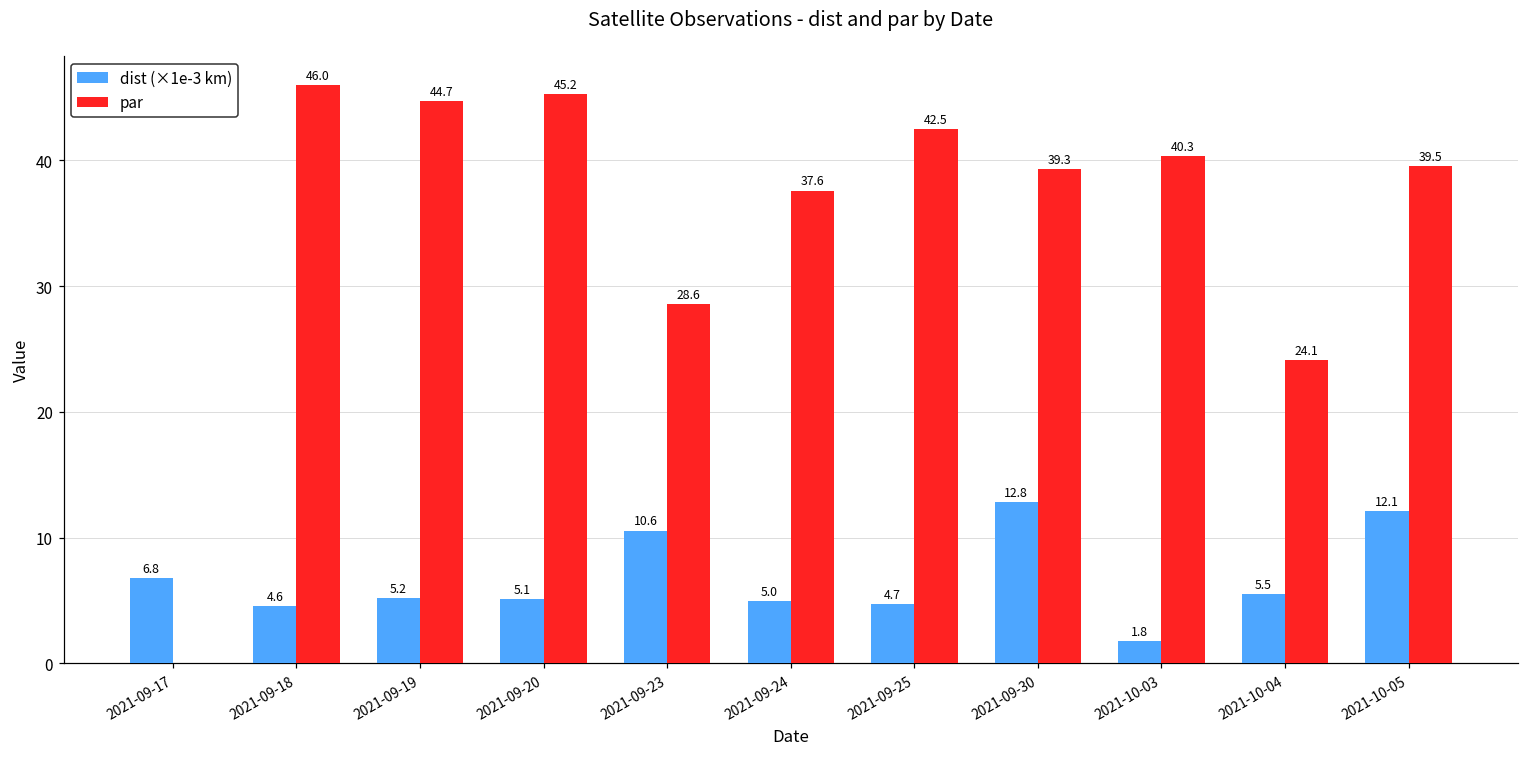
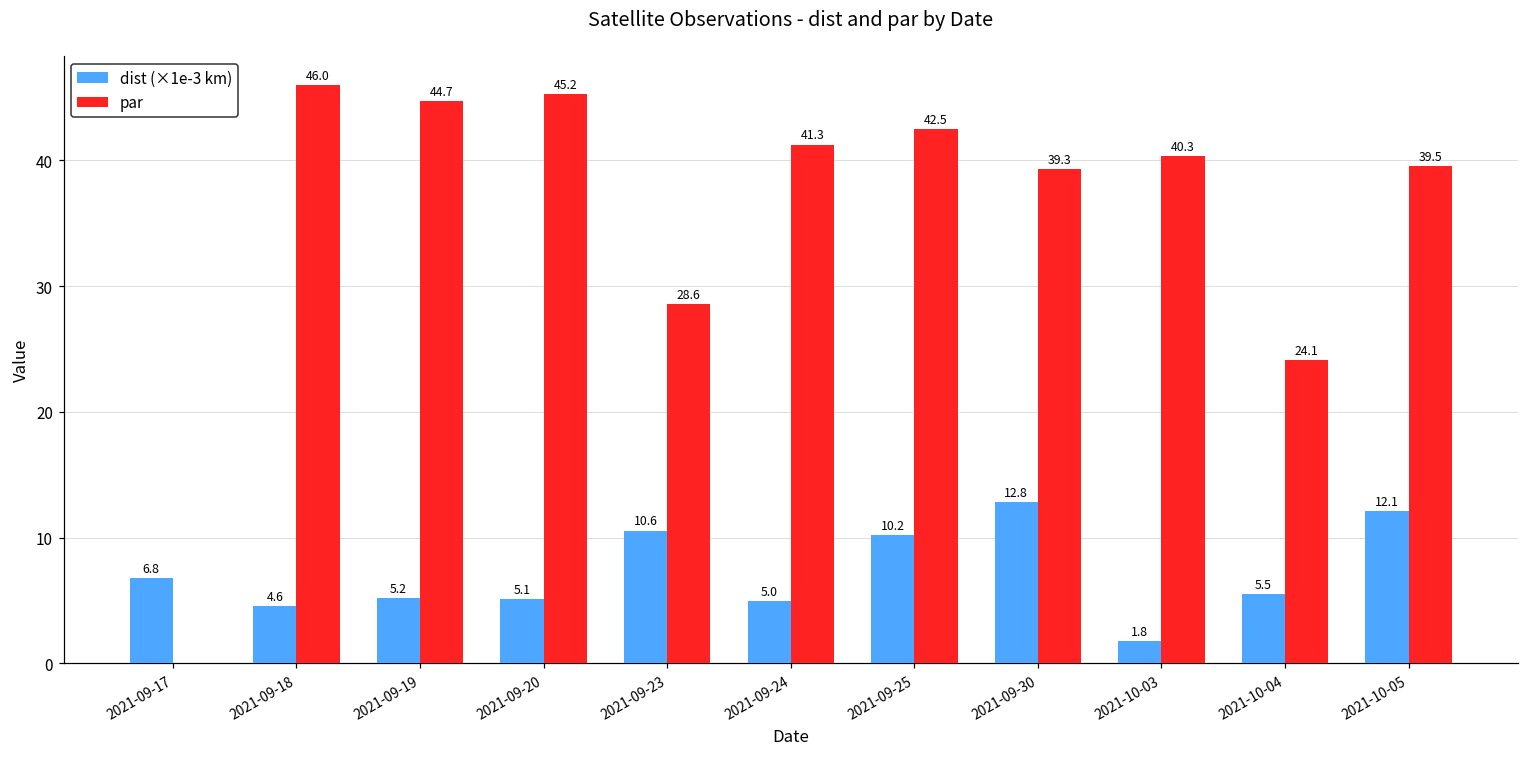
par, 2021-09-24: 37.6 -> 41.3
dist (×1e-3 km), 2021-09-25: 4.7 -> 10.2
